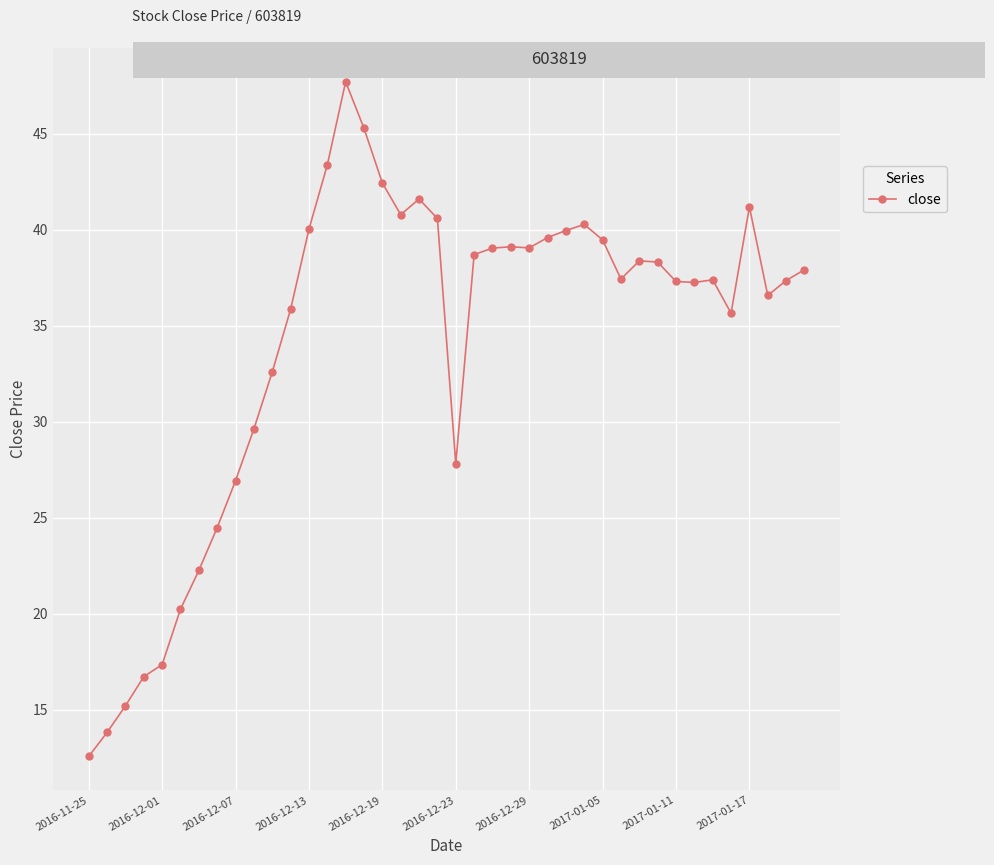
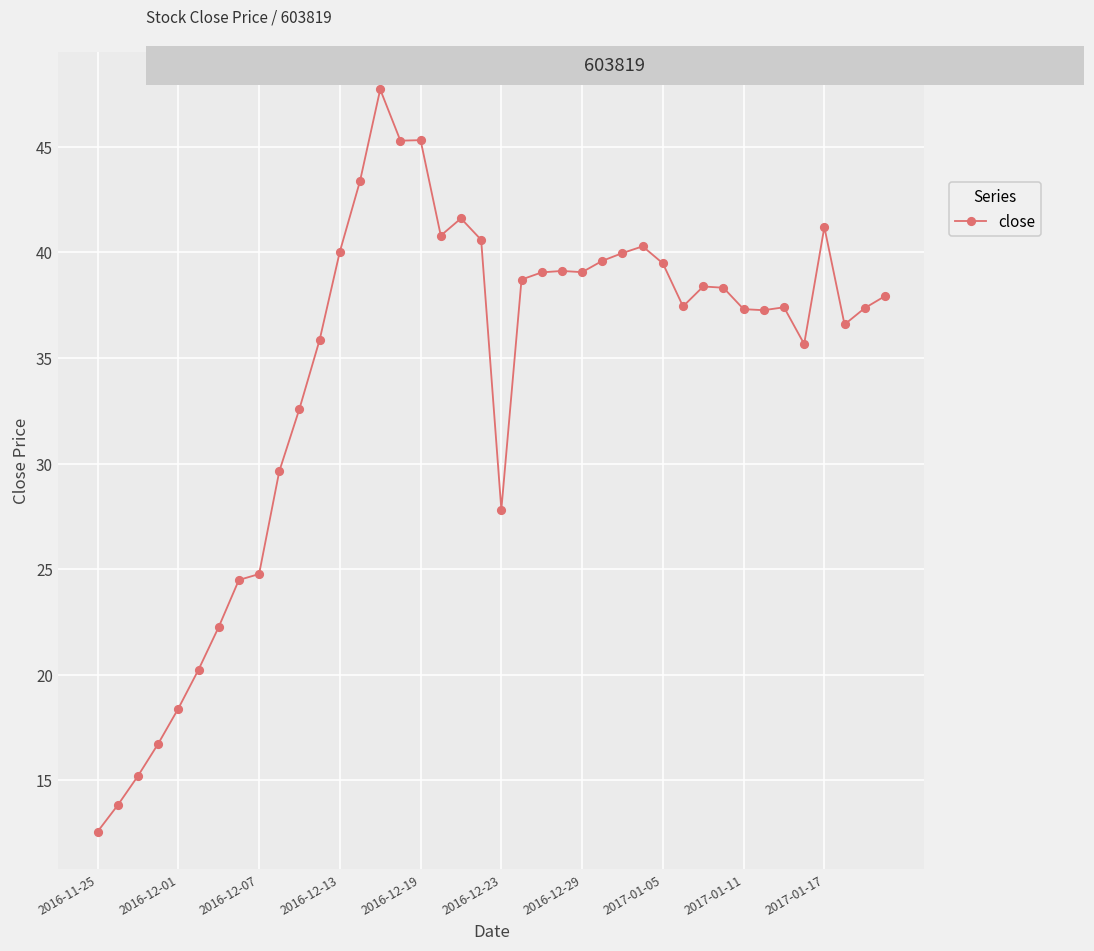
2016-12-01: 17.4 -> 18.4
2016-12-07: 26.9 -> 24.8
2016-12-19: 42.4 -> 45.3
